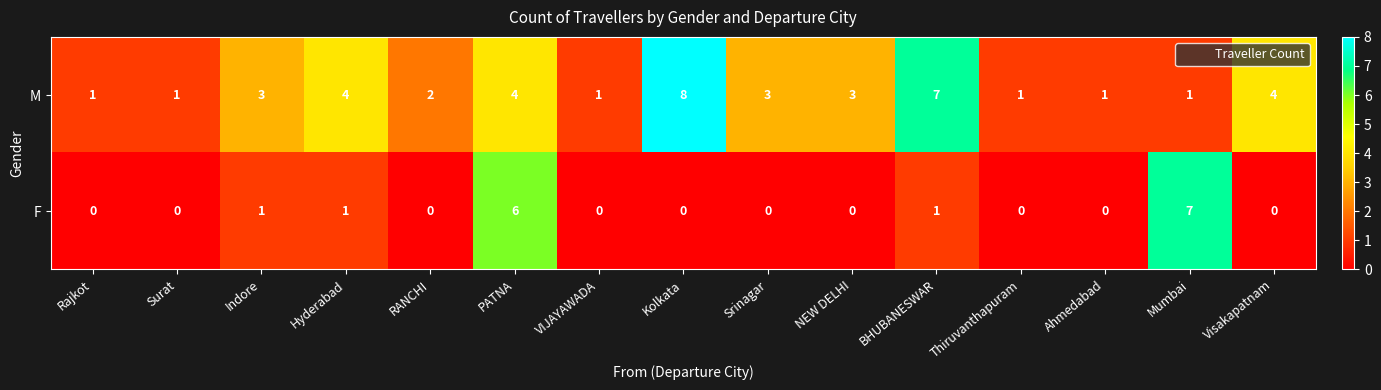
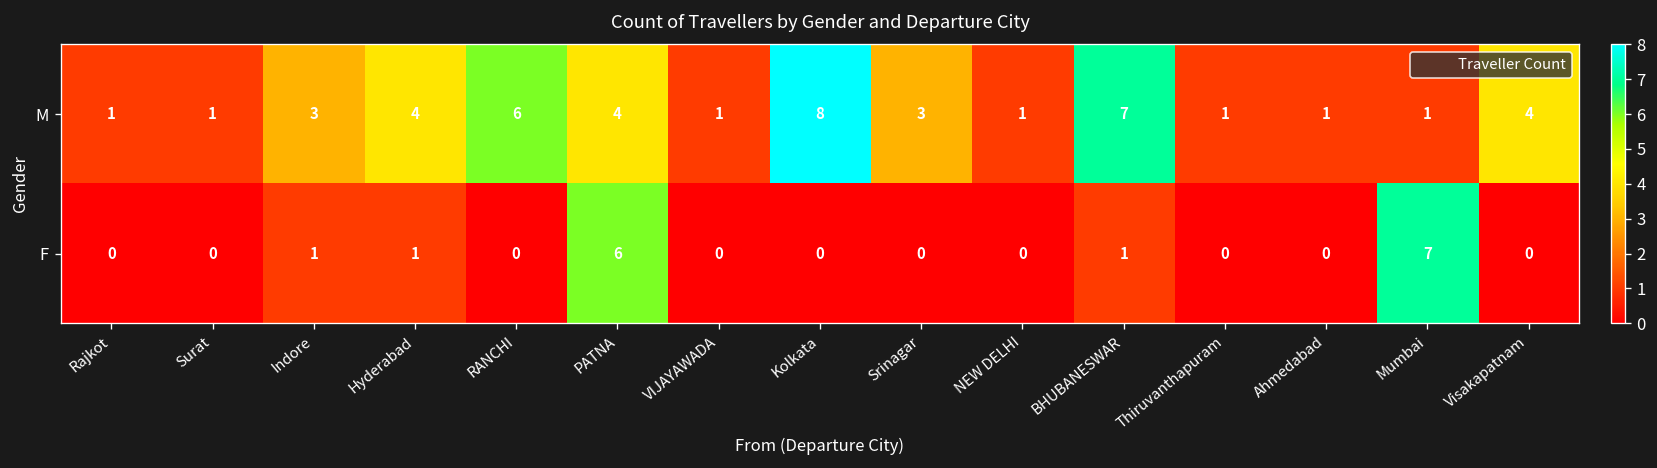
M, RANCHI: 2 -> 6
M, NEW DELHI: 3 -> 1
